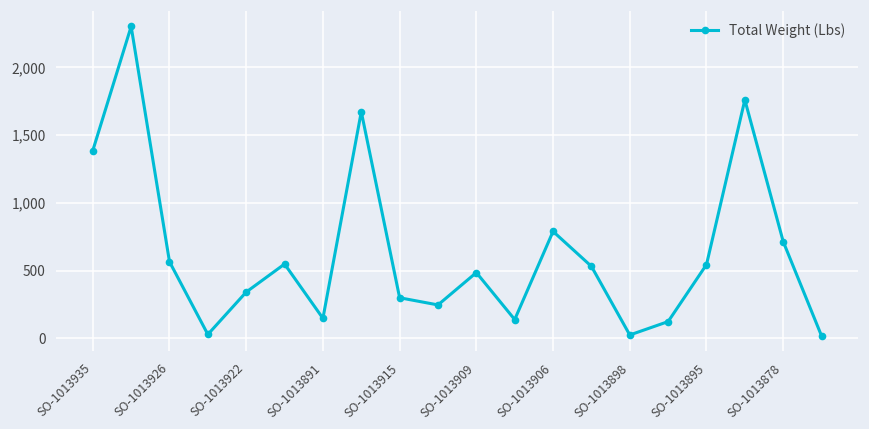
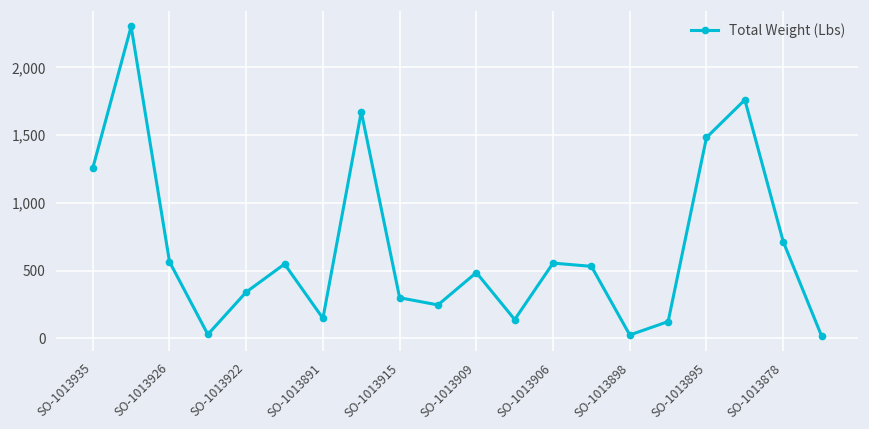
SO-1013935: 1,390 -> 1,260
SO-1013906: 790 -> 560
SO-1013895: 540 -> 1,480
